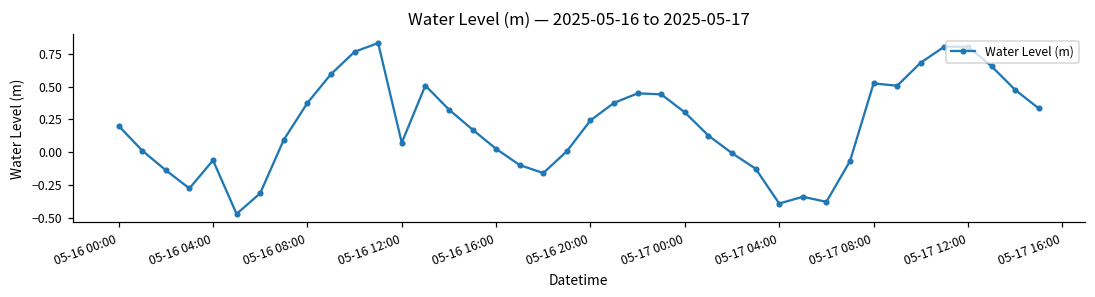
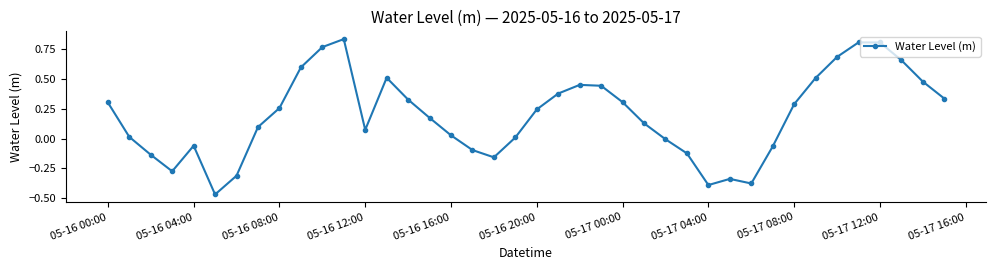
05-16 00:00: 0.20 -> 0.30
05-16 08:00: 0.37 -> 0.25
05-17 08:00: 0.52 -> 0.29
